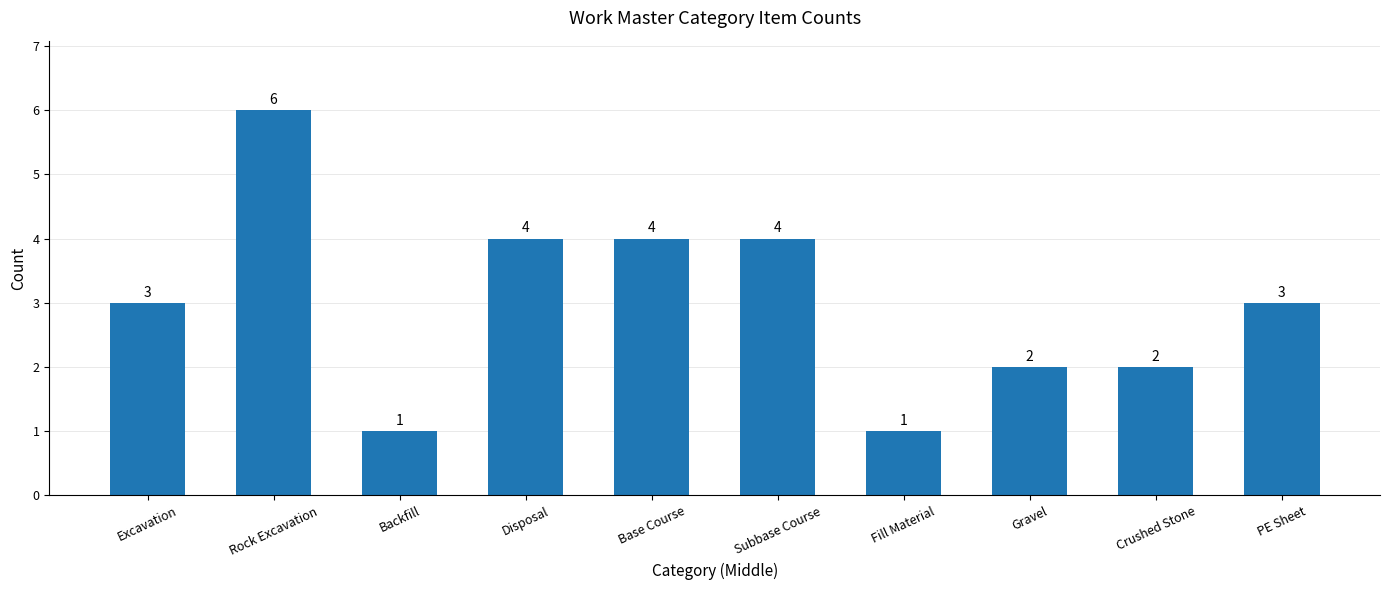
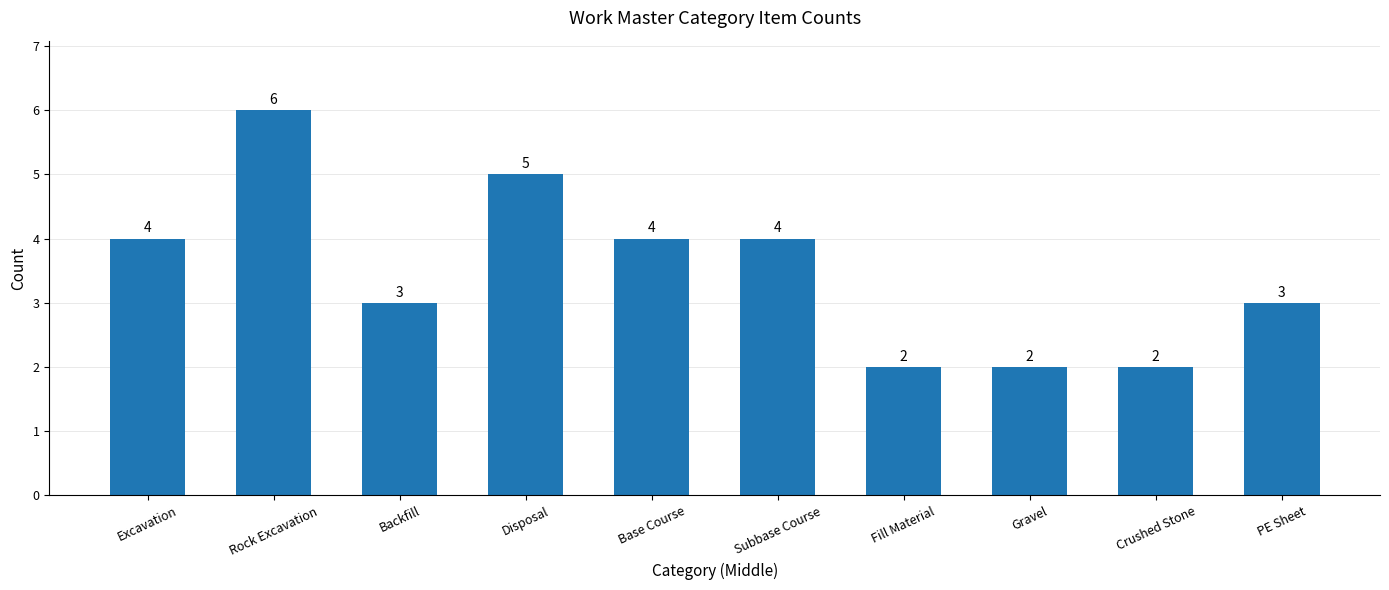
Excavation: 3 -> 4
Backfill: 1 -> 3
Disposal: 4 -> 5
Fill Material: 1 -> 2
